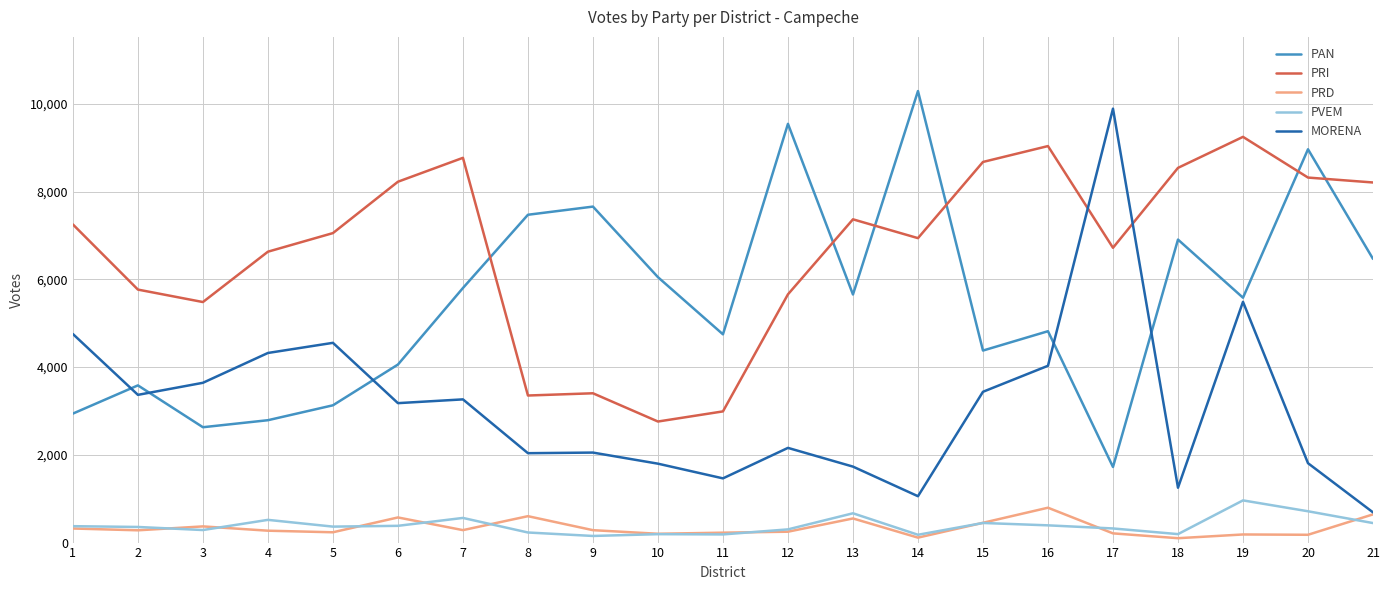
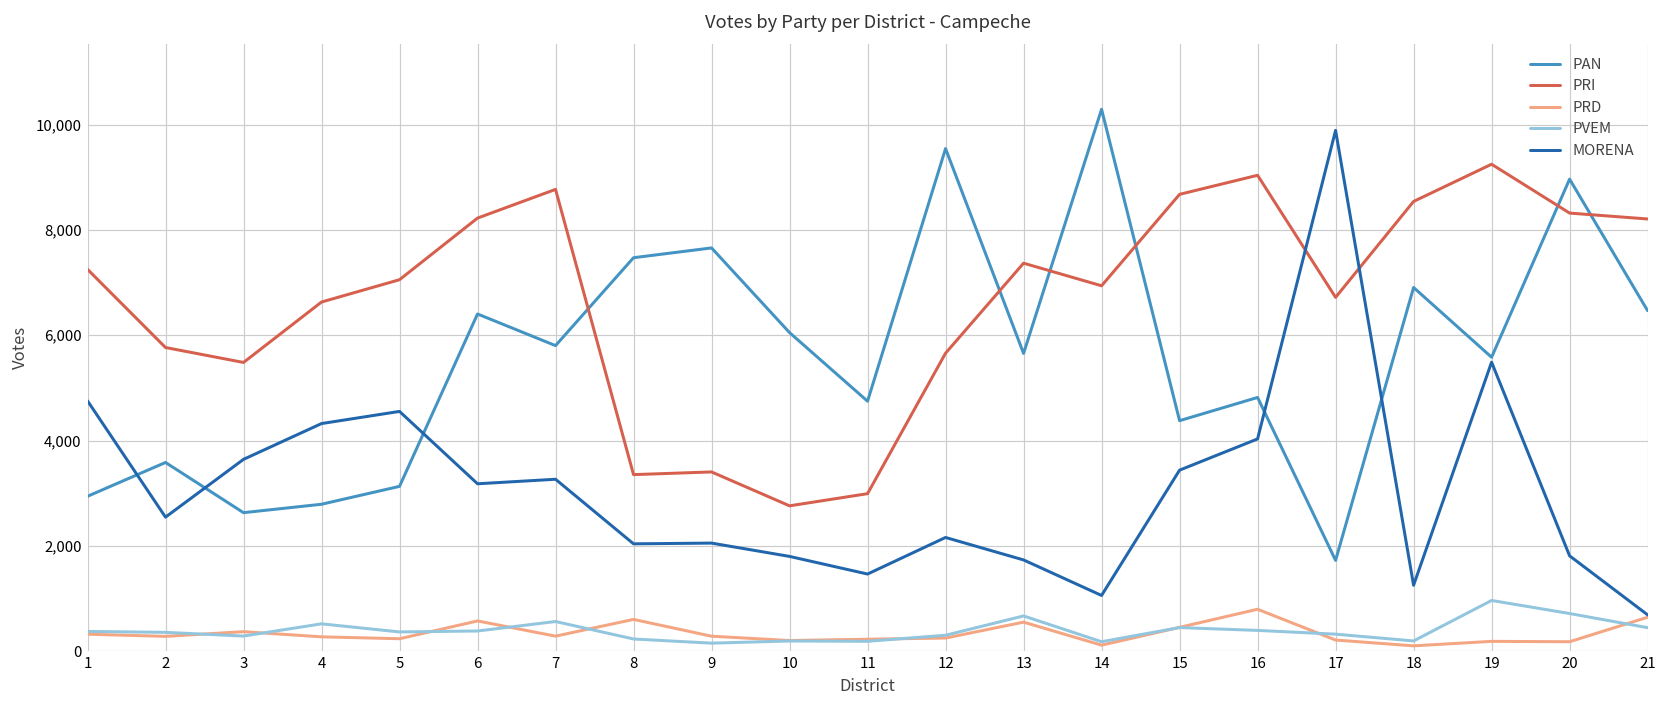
MORENA, 2: 3,400 -> 2,500
PAN, 6: 4,100 -> 6,400
